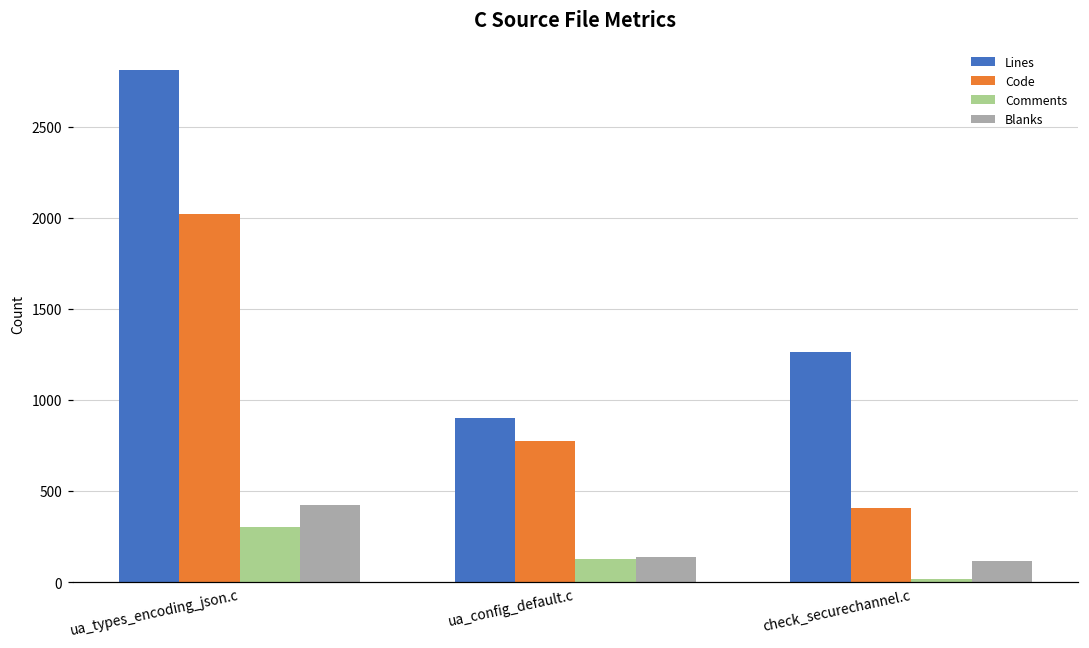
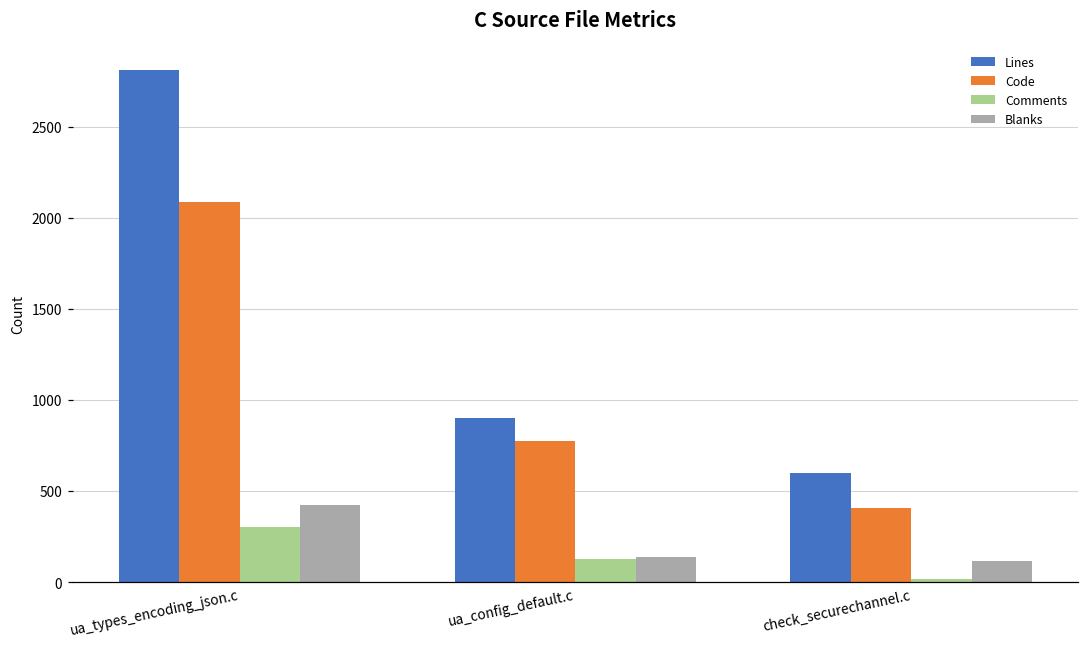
Code, ua_types_encoding_json.c: 2020 -> 2090
Lines, check_securechannel.c: 1260 -> 600
